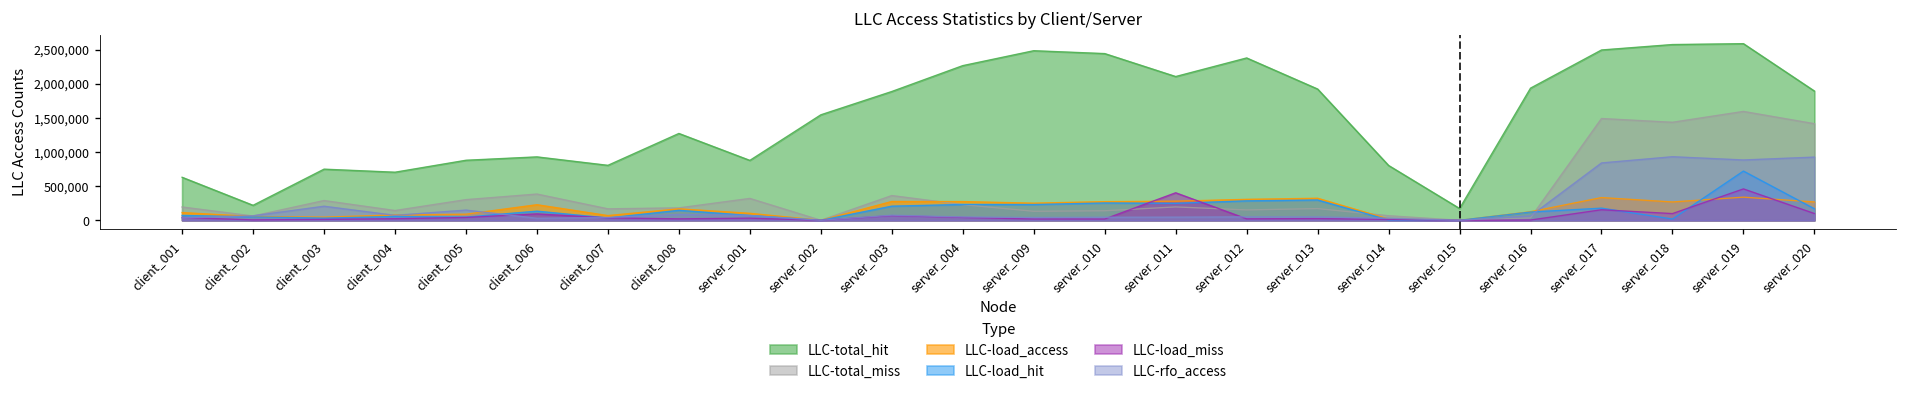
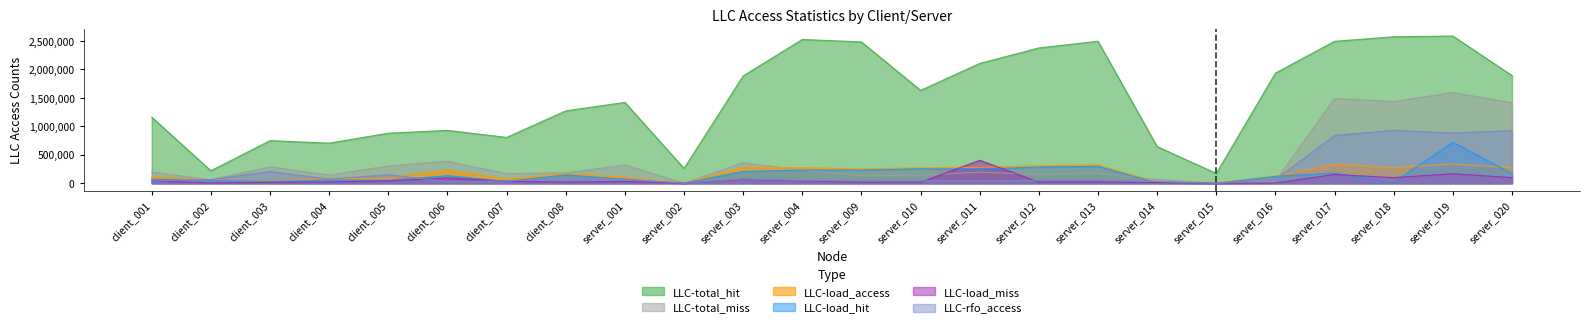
LLC-total_hit, client_001: 600,000 -> 1,200,000
LLC-total_hit, server_001: 900,000 -> 1,400,000
LLC-total_hit, server_002: 1,500,000 -> 300,000
LLC-total_hit, server_004: 2,300,000 -> 2,500,000
LLC-total_hit, server_010: 2,400,000 -> 1,600,000
LLC-total_hit, server_013: 1,900,000 -> 2,500,000
LLC-total_hit, server_014: 800,000 -> 600,000
LLC-load_miss, server_019: 500,000 -> 200,000
